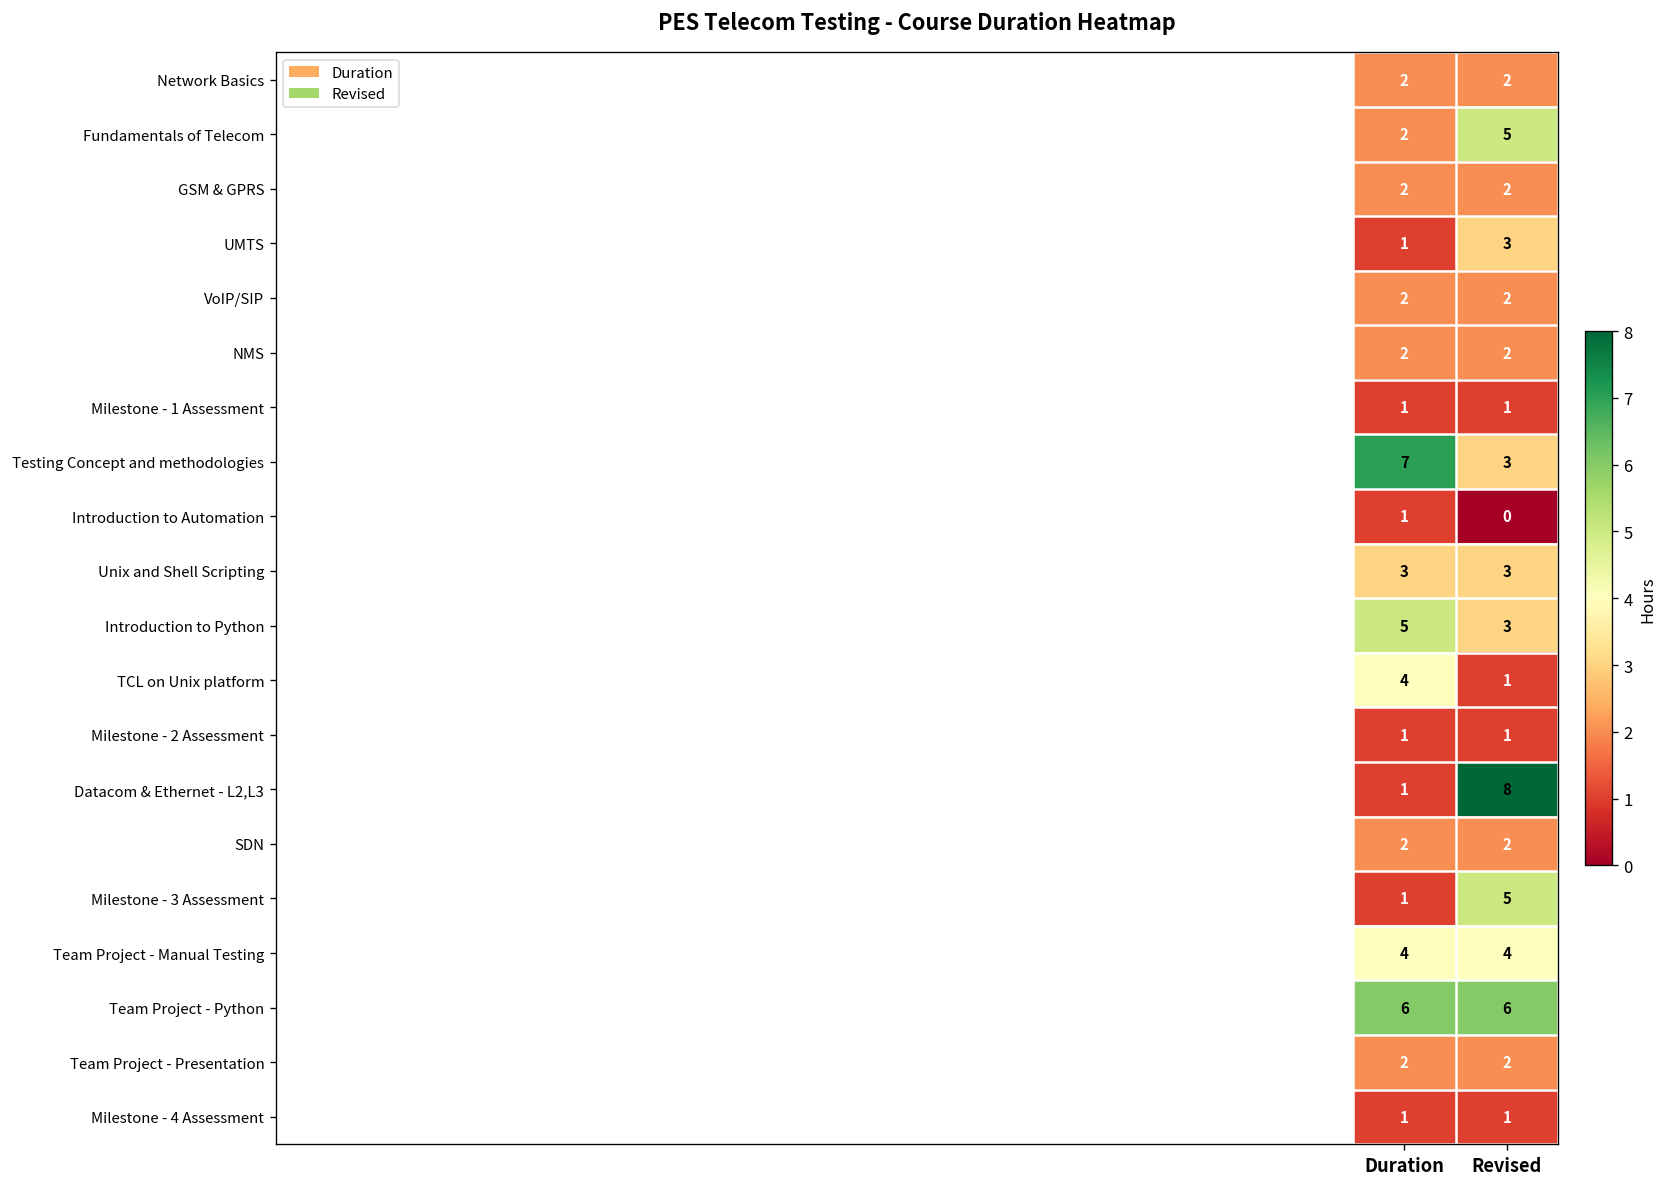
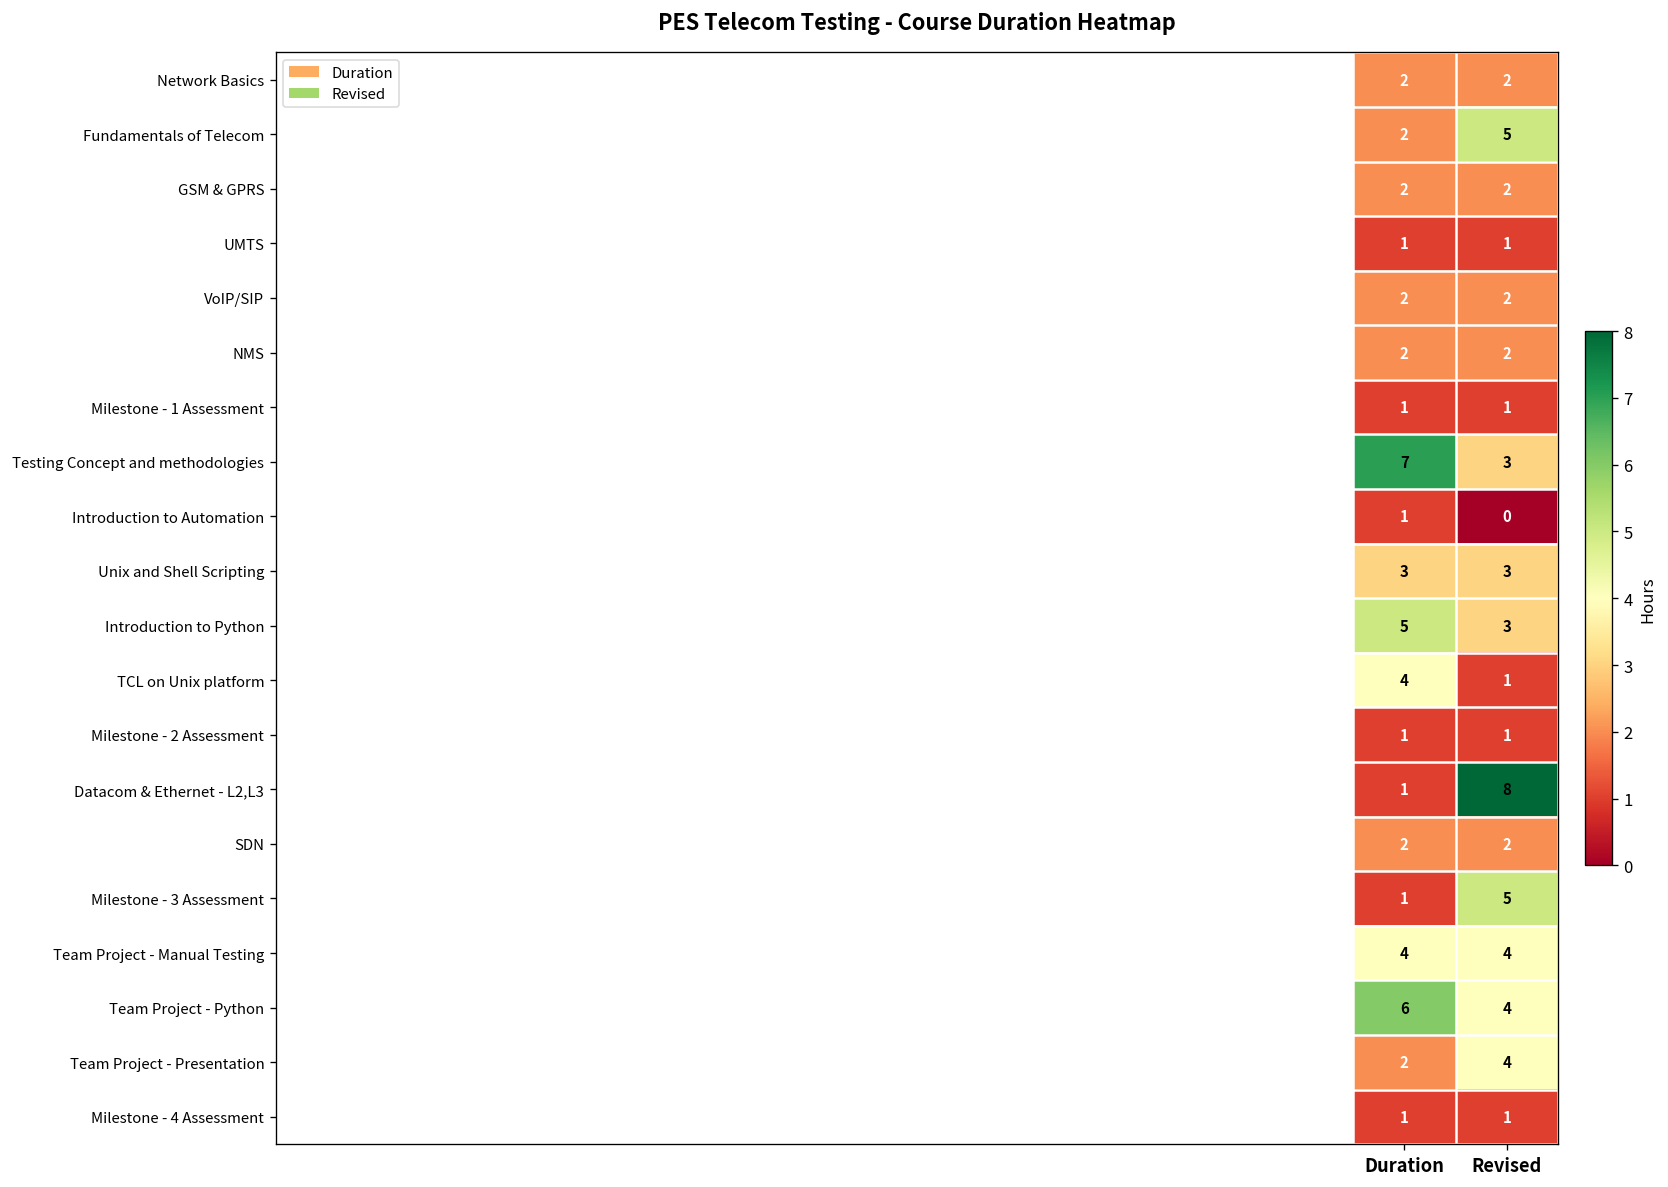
UMTS, Revised: 3 -> 1
Team Project - Python, Revised: 6 -> 4
Team Project - Presentation, Revised: 2 -> 4
